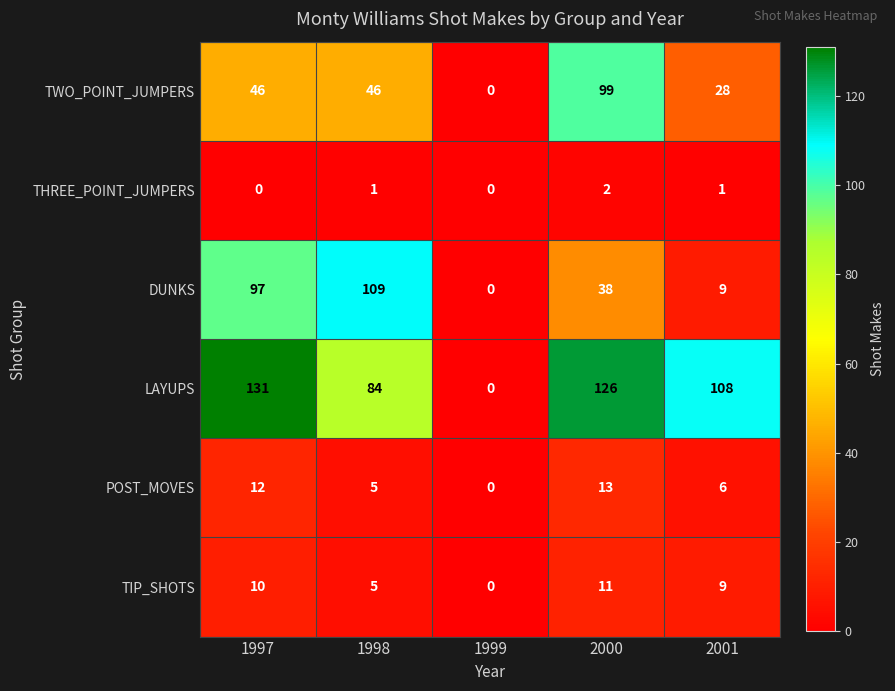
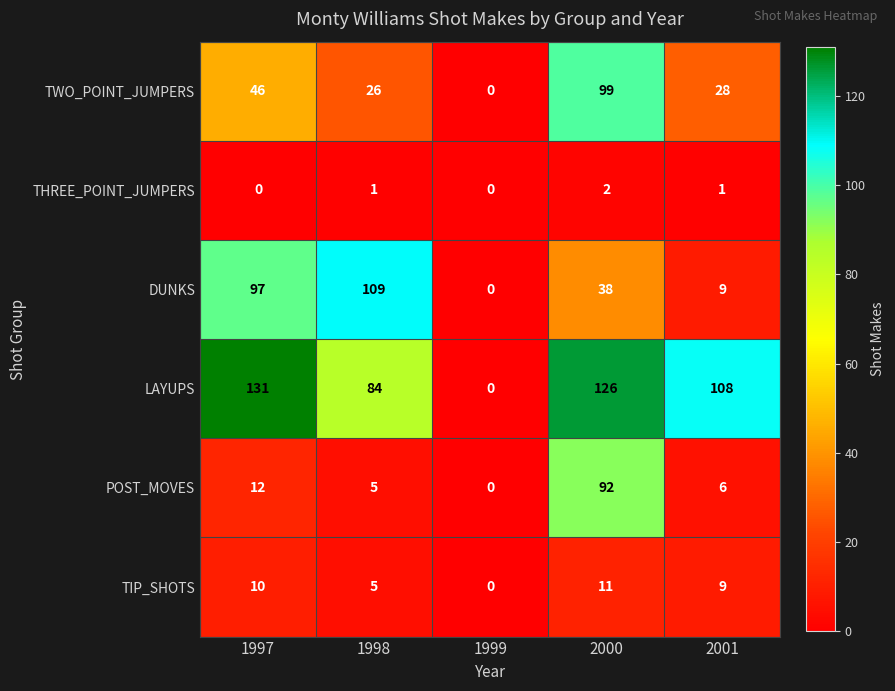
TWO_POINT_JUMPERS, 1998: 46 -> 26
POST_MOVES, 2000: 13 -> 92
